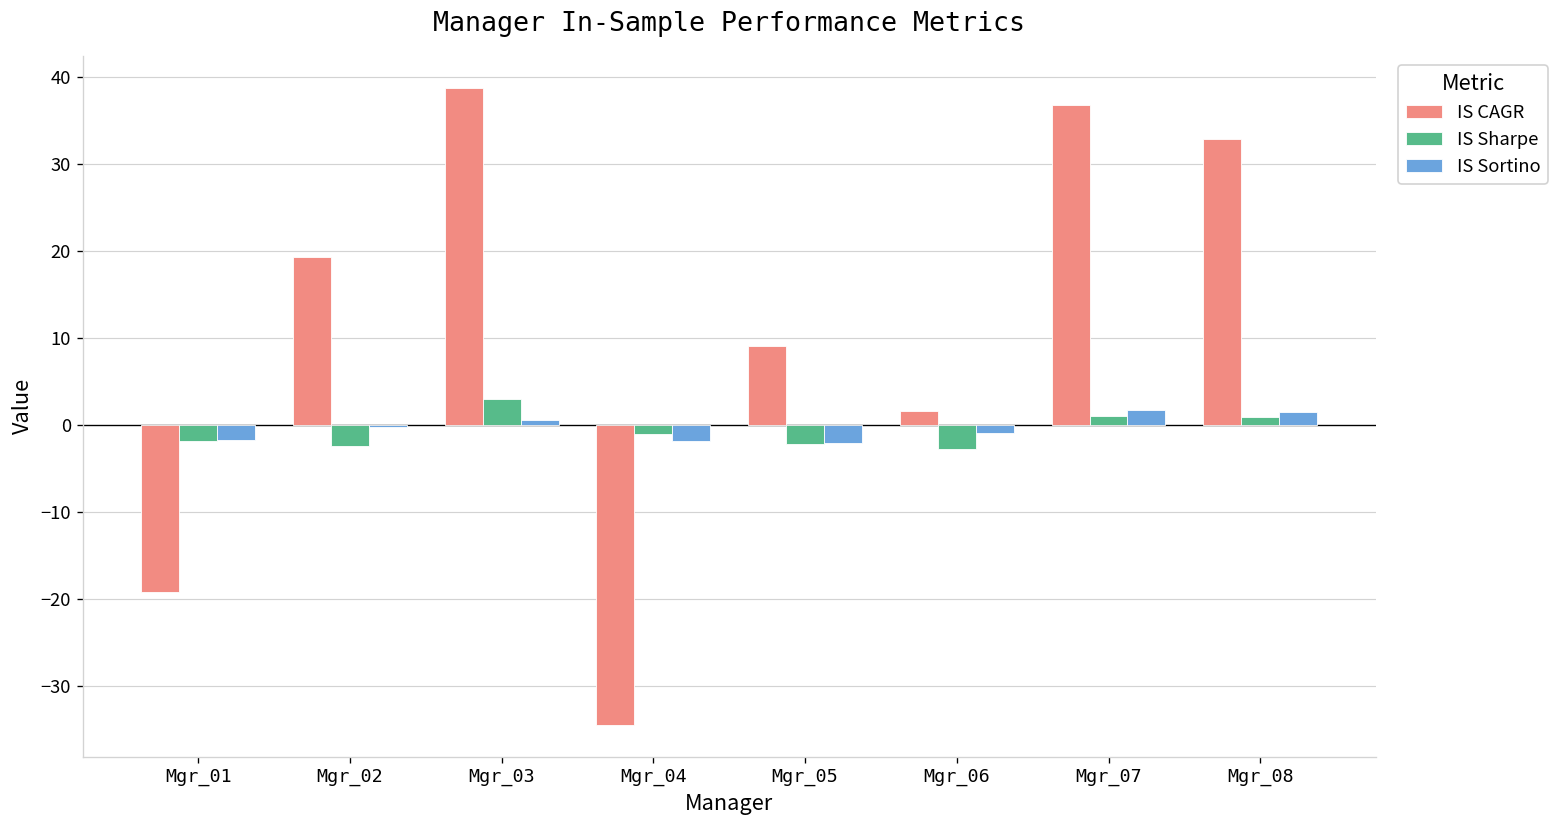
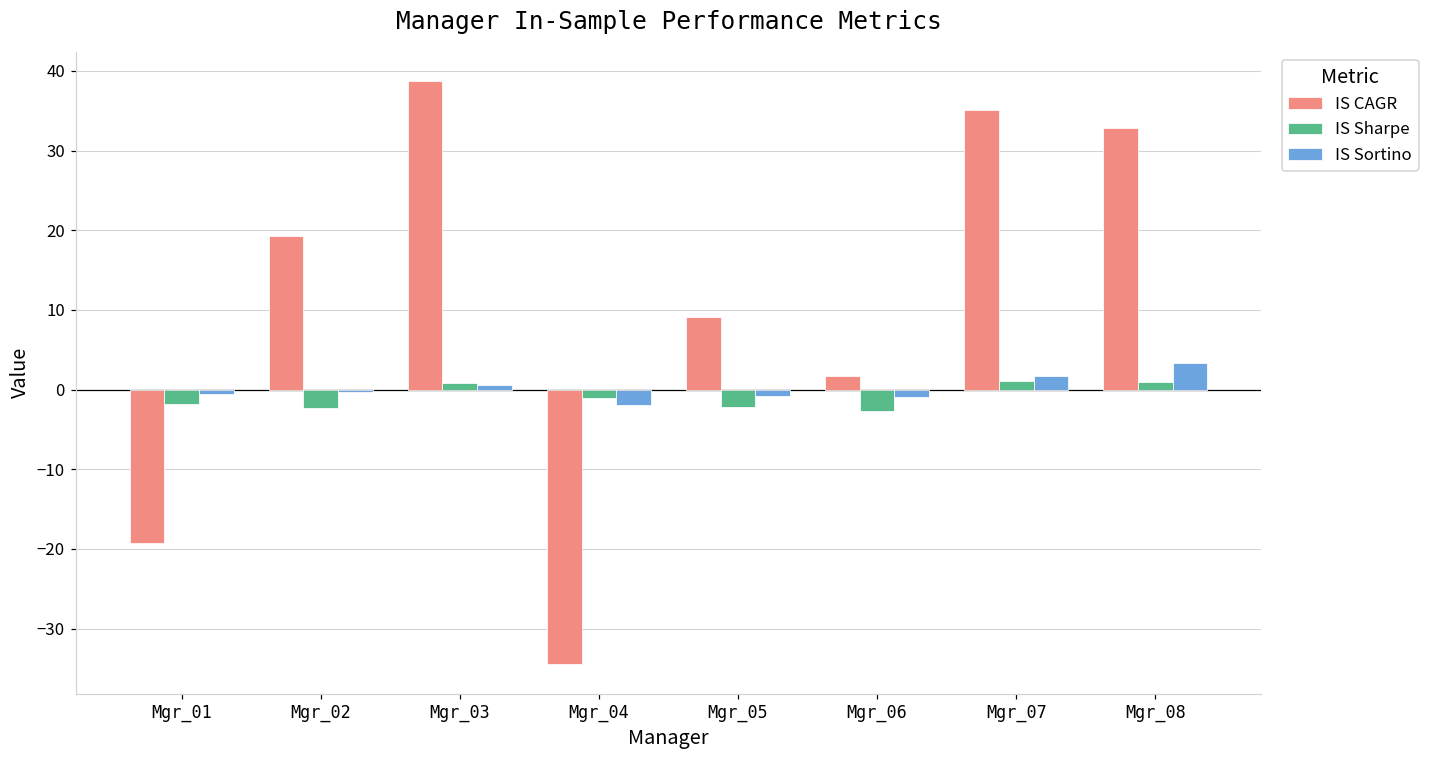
IS Sortino, Mgr_01: -2 -> -1
IS Sharpe, Mgr_03: 3 -> 1
IS Sortino, Mgr_05: -2 -> -1
IS CAGR, Mgr_07: 37 -> 35
IS Sortino, Mgr_08: 2 -> 3
